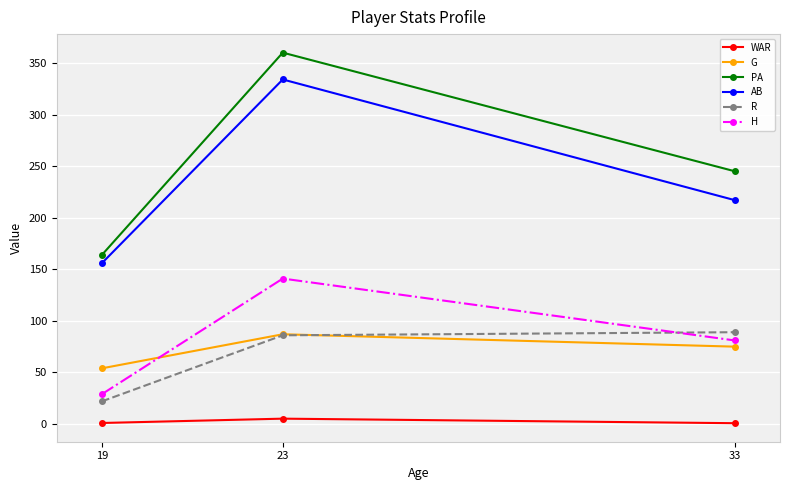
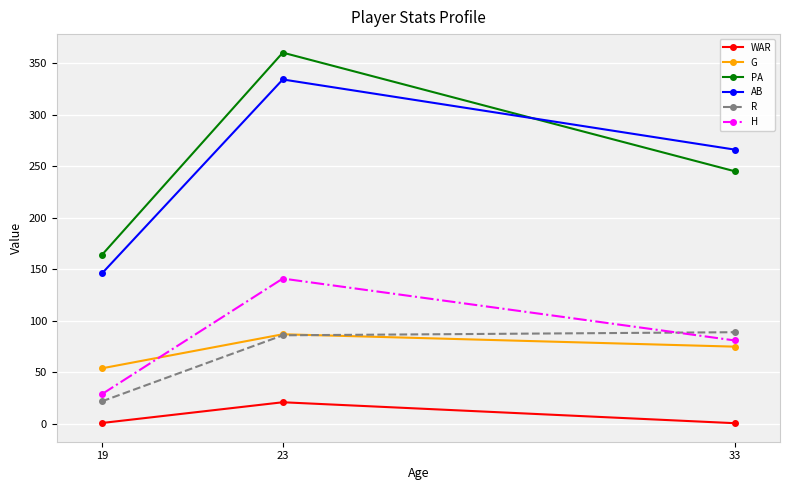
AB, 19: 156 -> 146
WAR, 23: 5 -> 21
AB, 33: 217 -> 266
